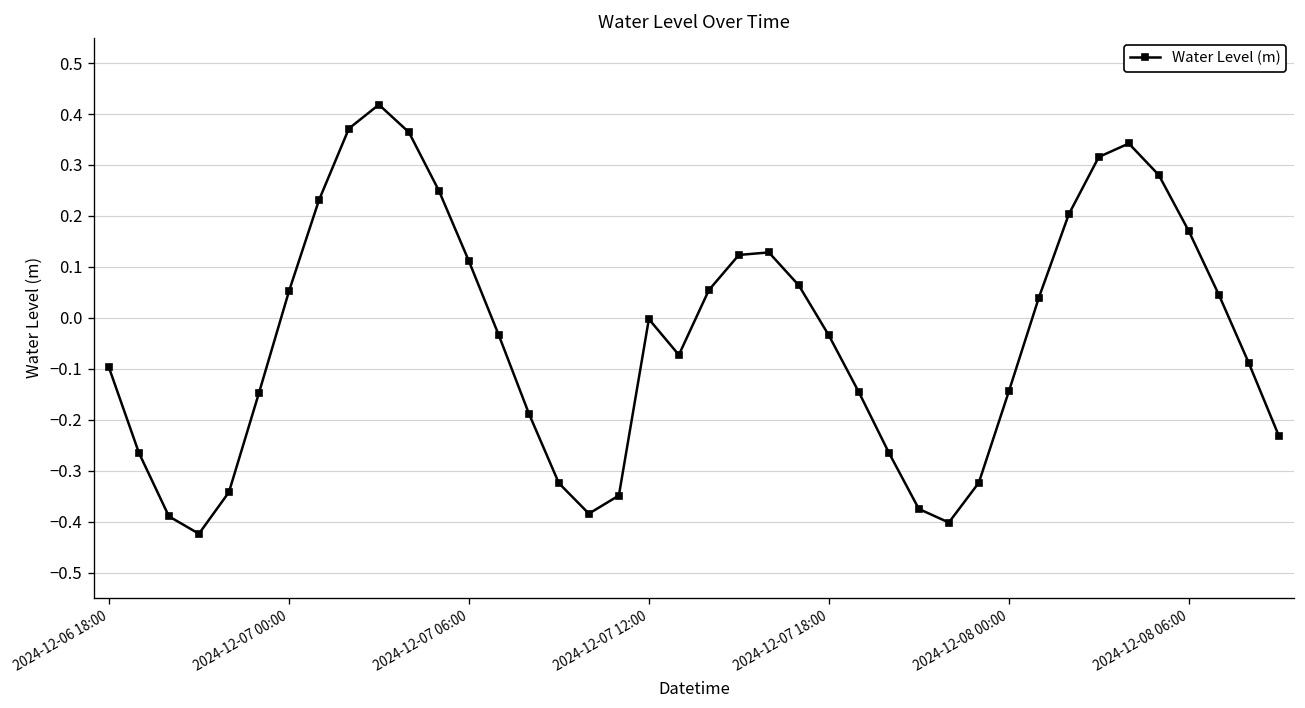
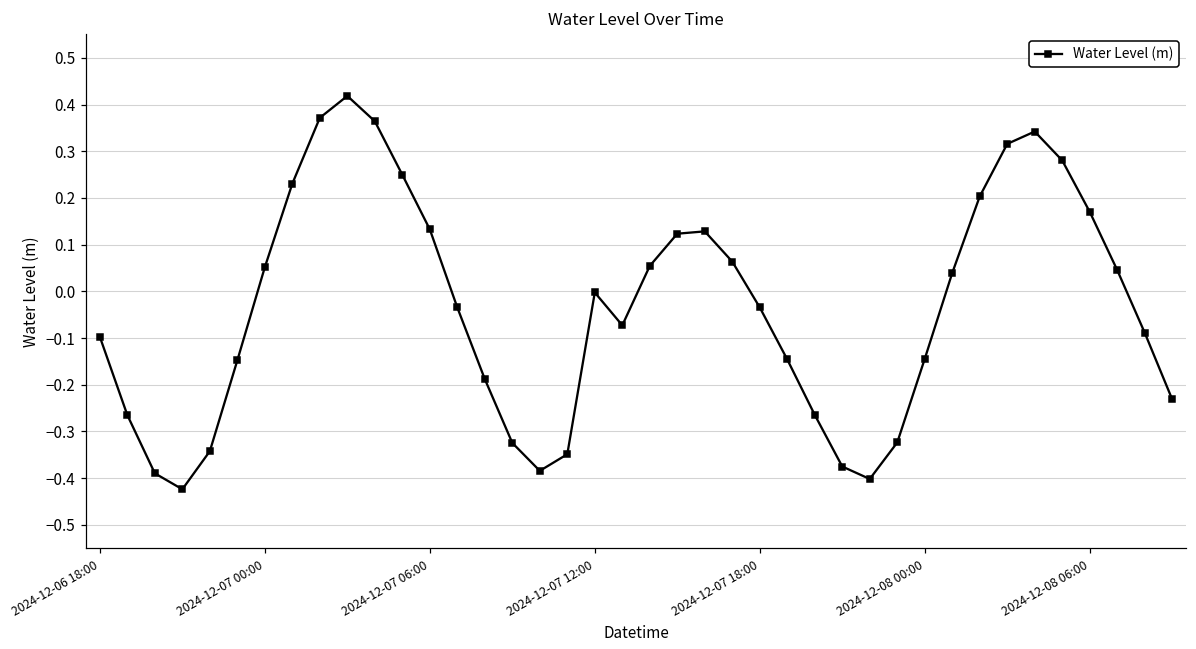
2024-12-07 06:00: 0.11 -> 0.13
